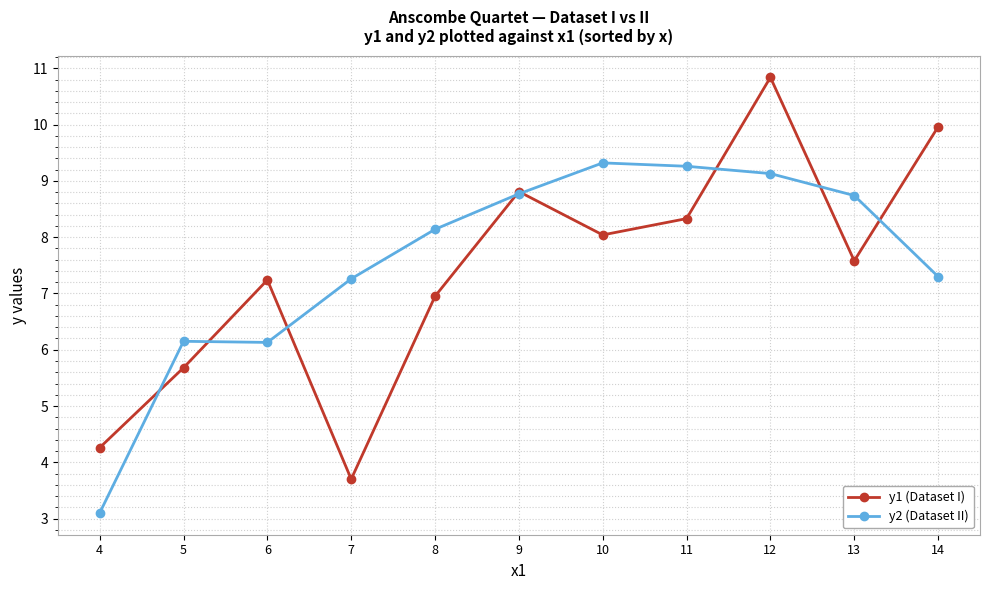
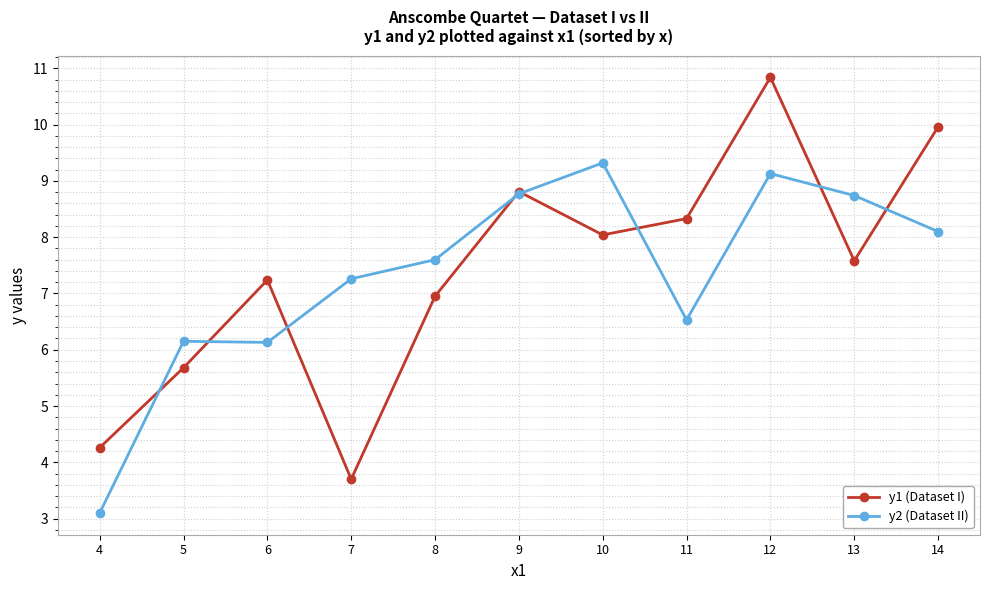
y2 (Dataset II), 8: 8.1 -> 7.6
y2 (Dataset II), 11: 9.3 -> 6.5
y2 (Dataset II), 14: 7.3 -> 8.1
